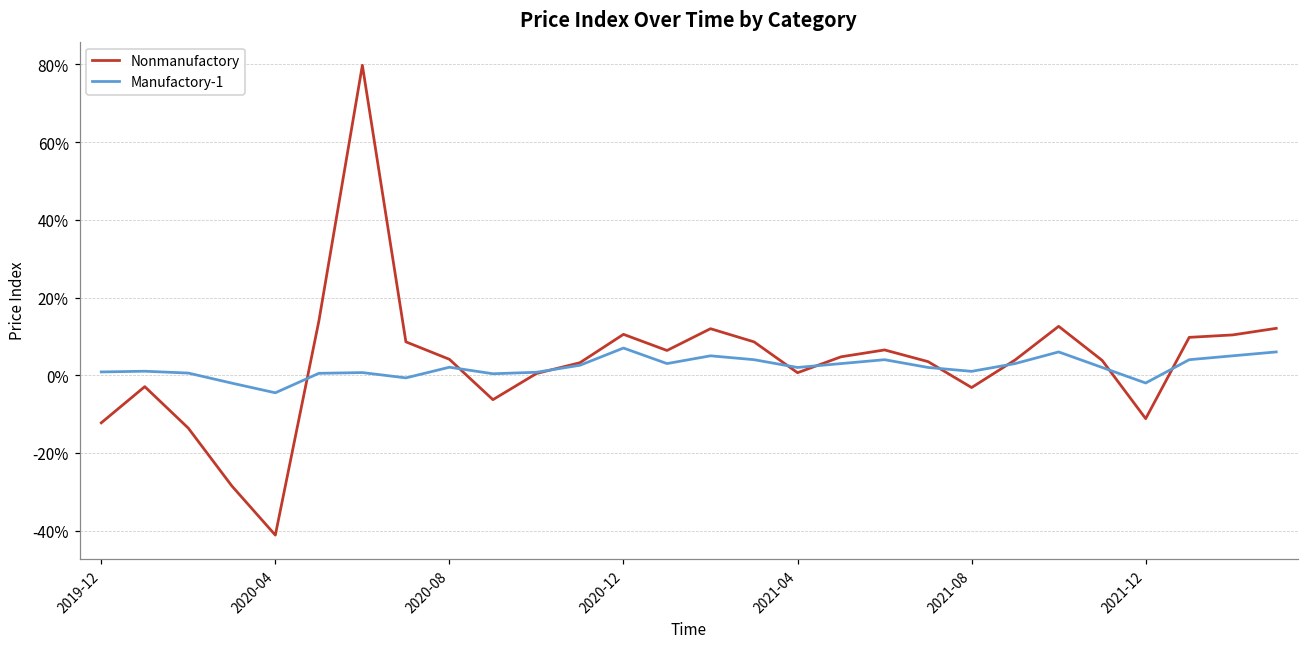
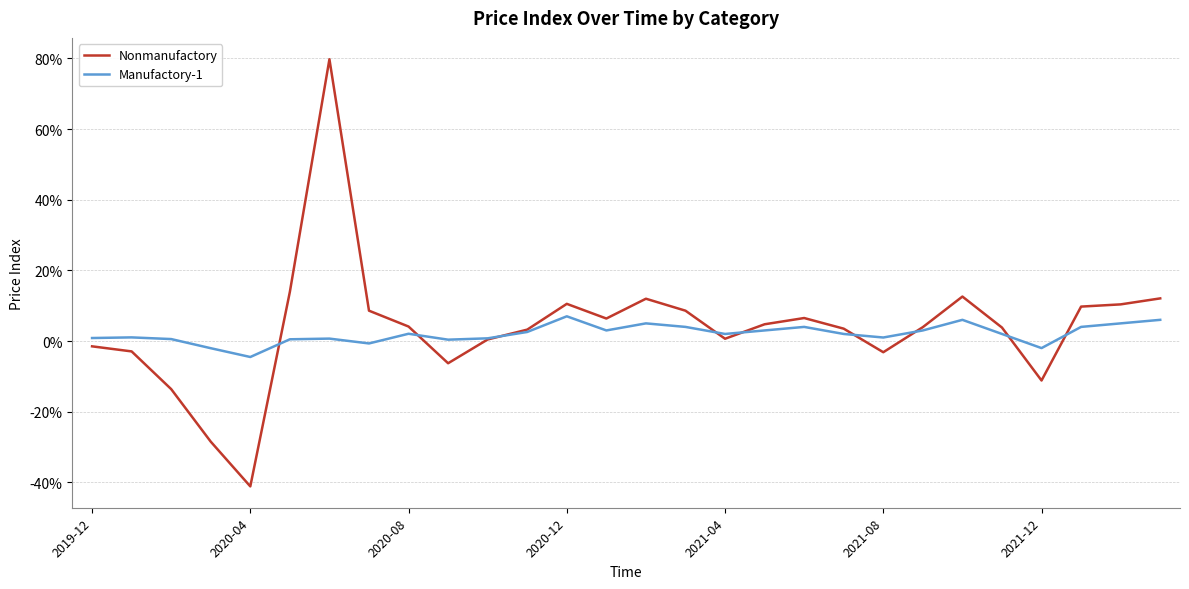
Nonmanufactory, 2019-12: -12% -> -2%
